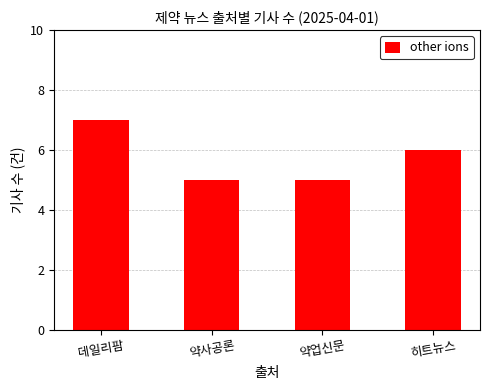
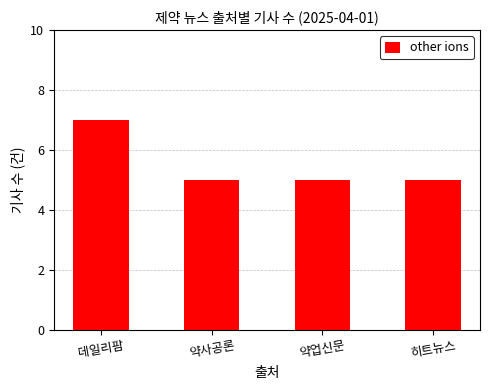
히트뉴스: 6 -> 5
